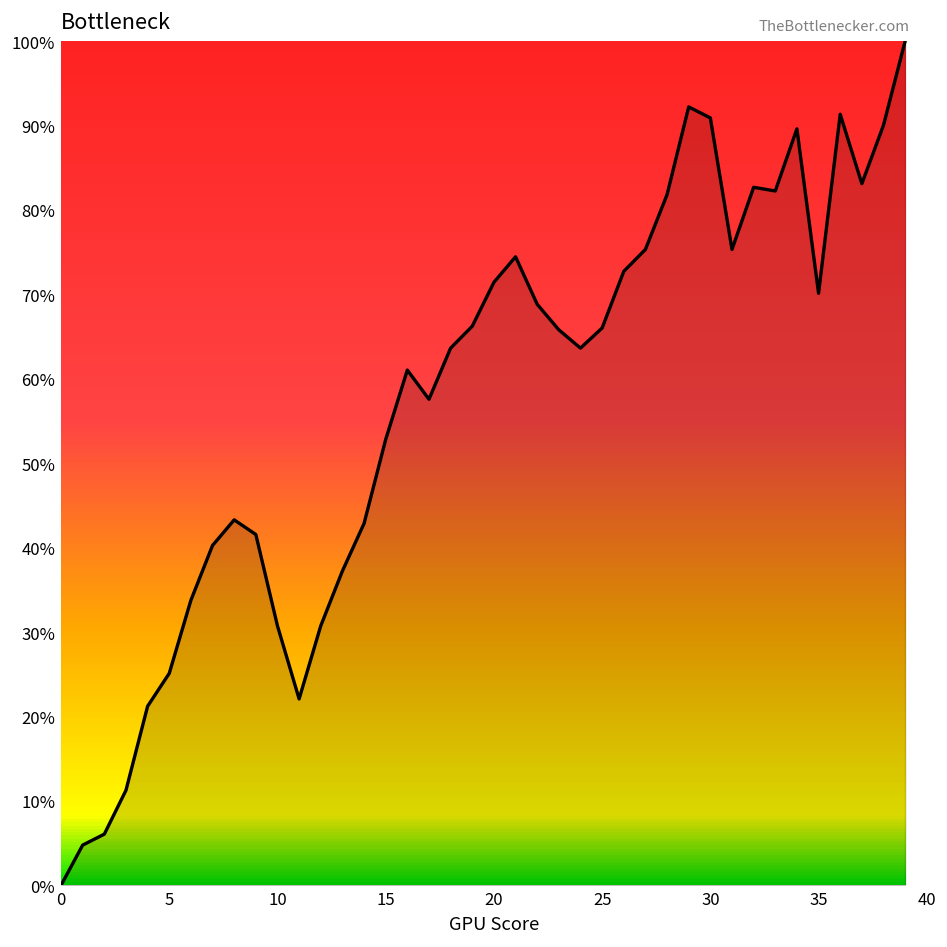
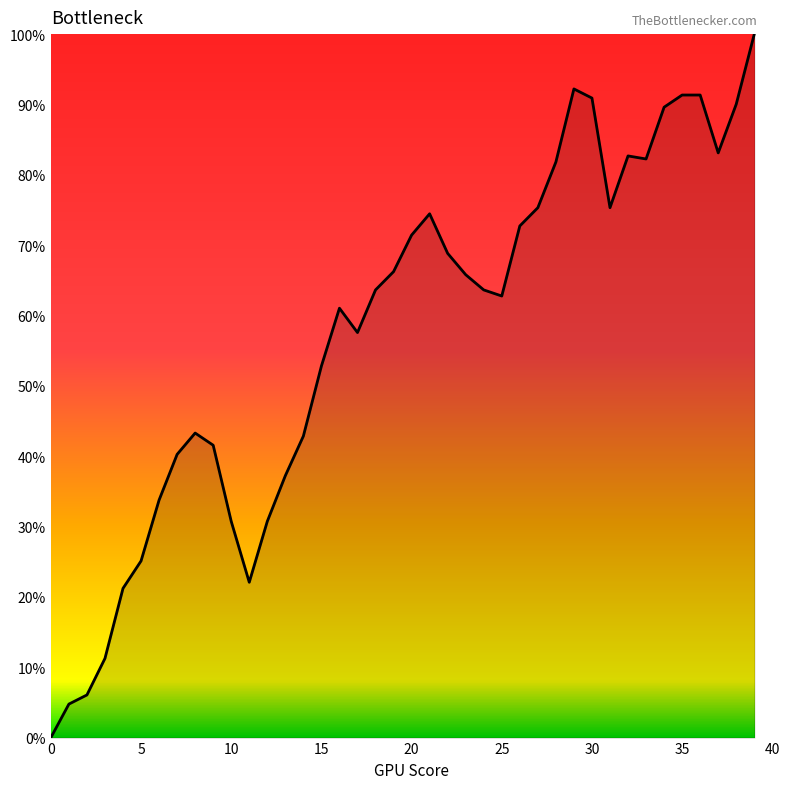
25: 66% -> 63%
35: 70% -> 91%
